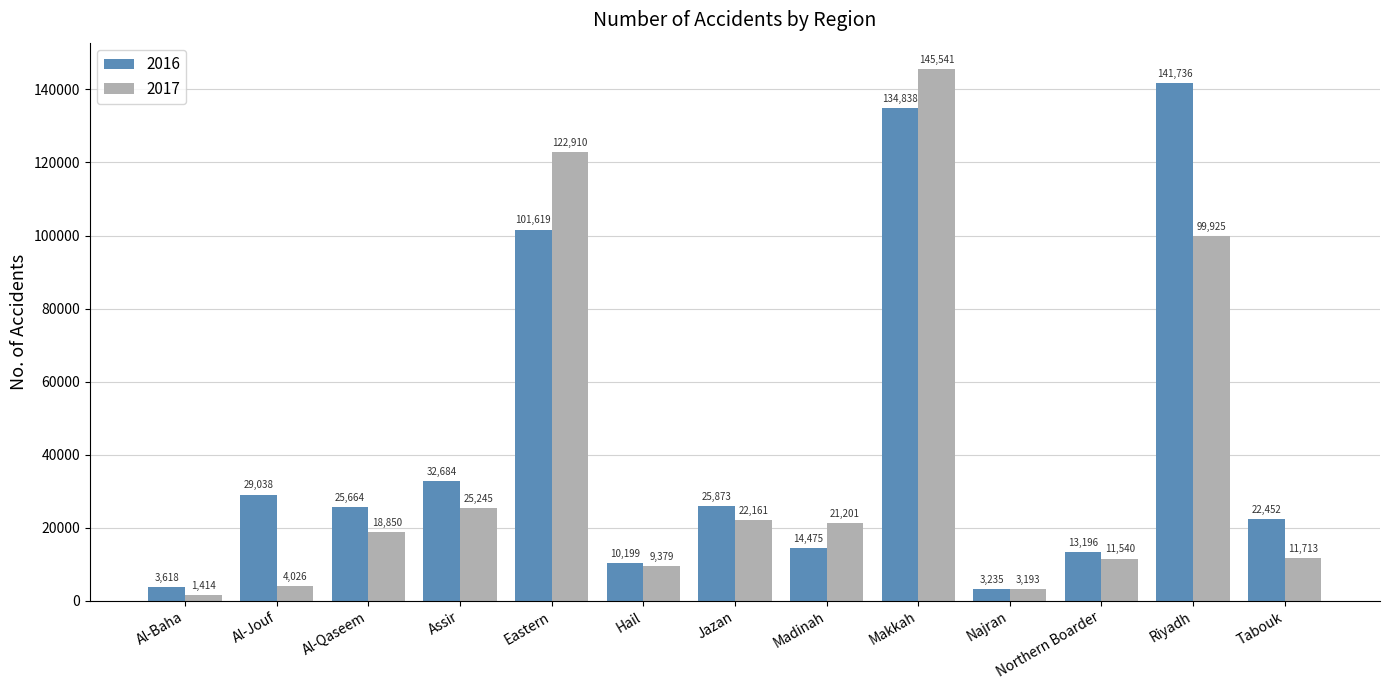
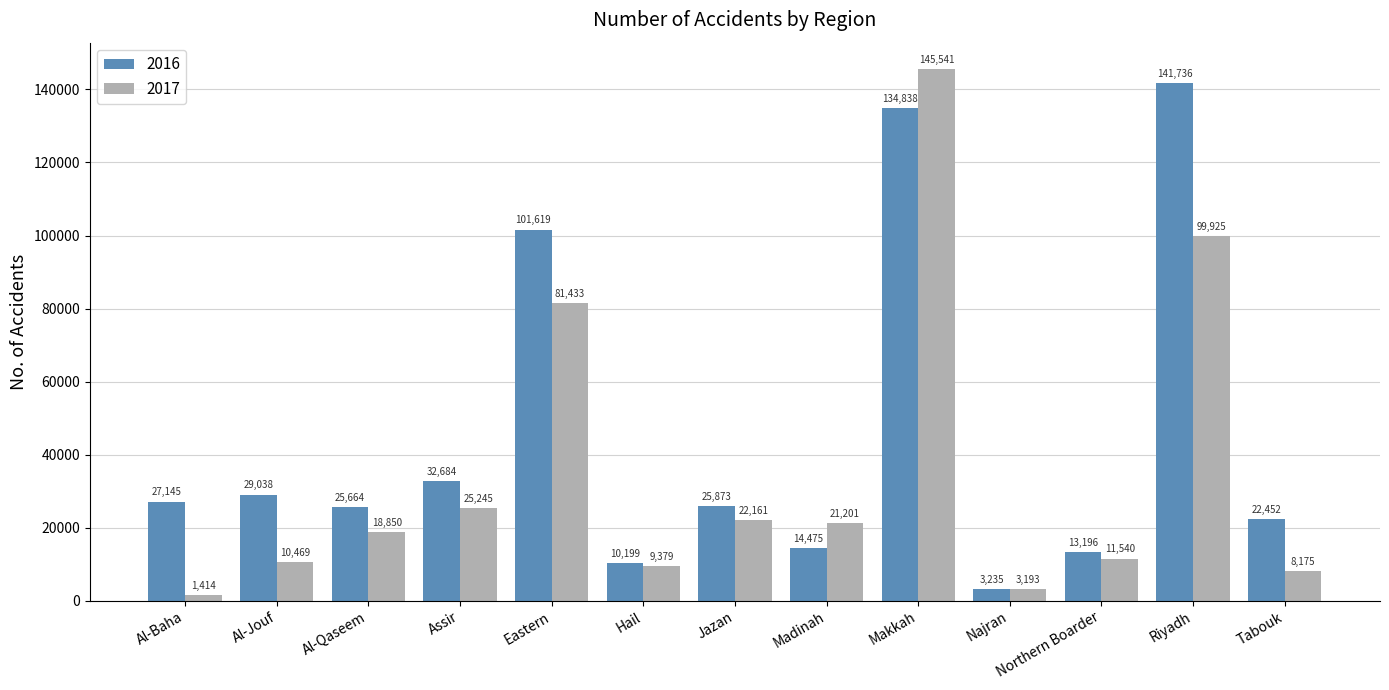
2016, Al-Baha: 3,618 -> 27,145
2017, Al-Jouf: 4,026 -> 10,469
2017, Eastern: 122,910 -> 81,433
2017, Tabouk: 11,713 -> 8,175
